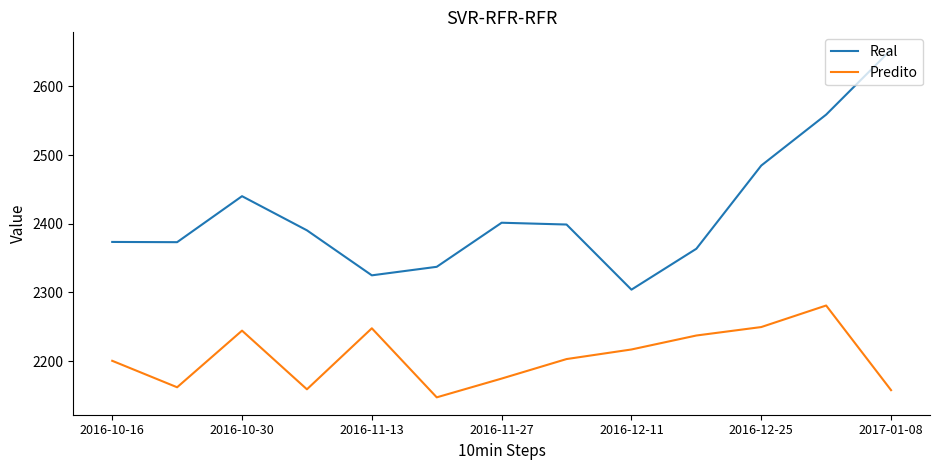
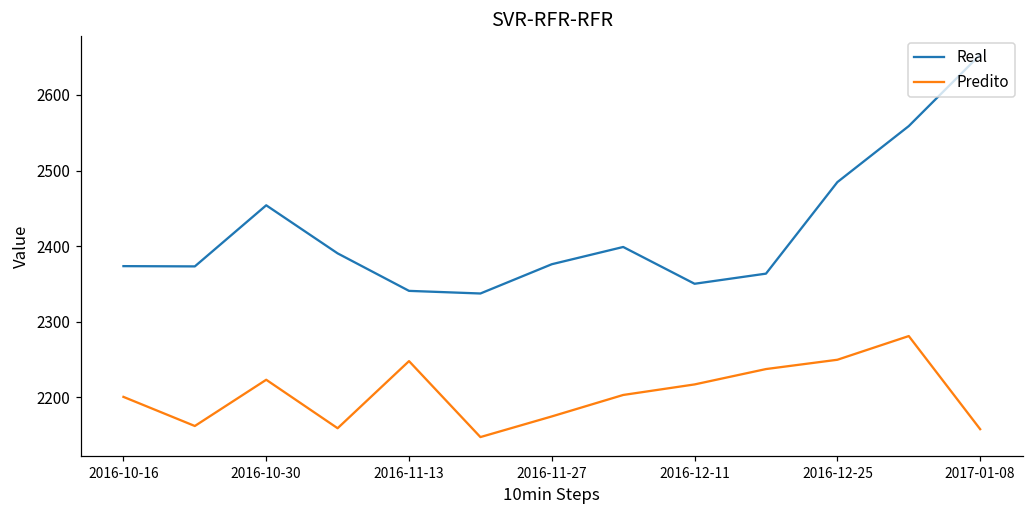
Real, 2016-10-30: 2440 -> 2450
Predito, 2016-10-30: 2240 -> 2220
Real, 2016-11-13: 2320 -> 2340
Real, 2016-11-27: 2400 -> 2380
Real, 2016-12-11: 2300 -> 2350
